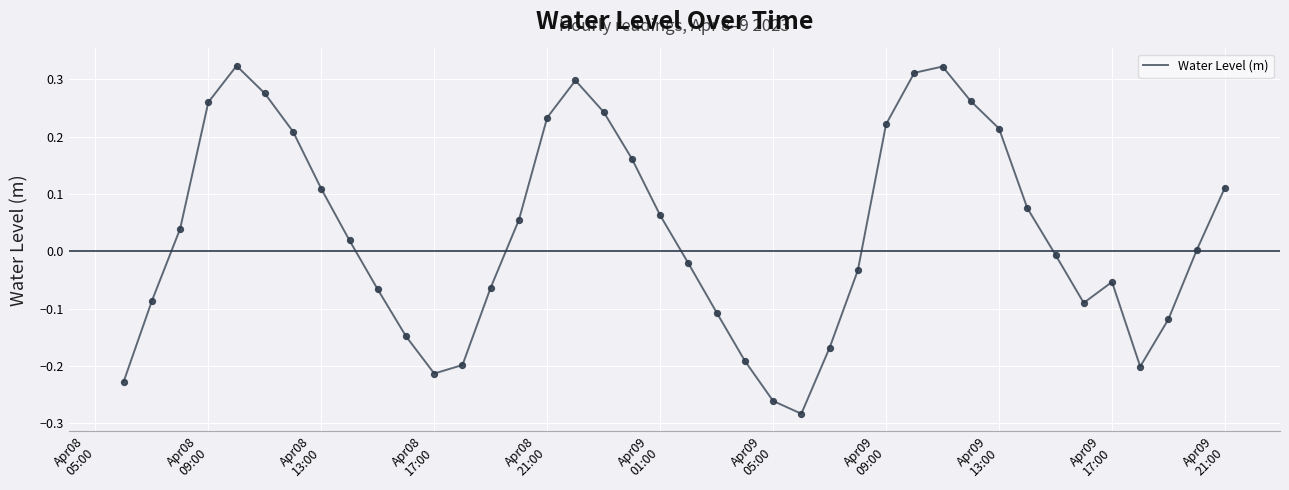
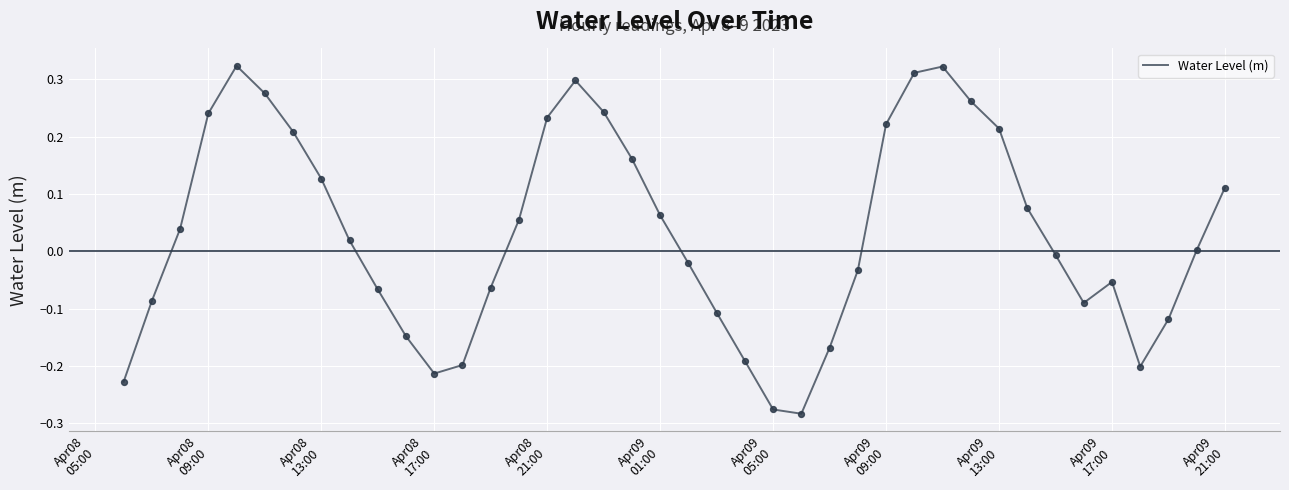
Apr08 09:00: 0.26 -> 0.24
Apr08 13:00: 0.11 -> 0.13
Apr09 05:00: -0.26 -> -0.28
